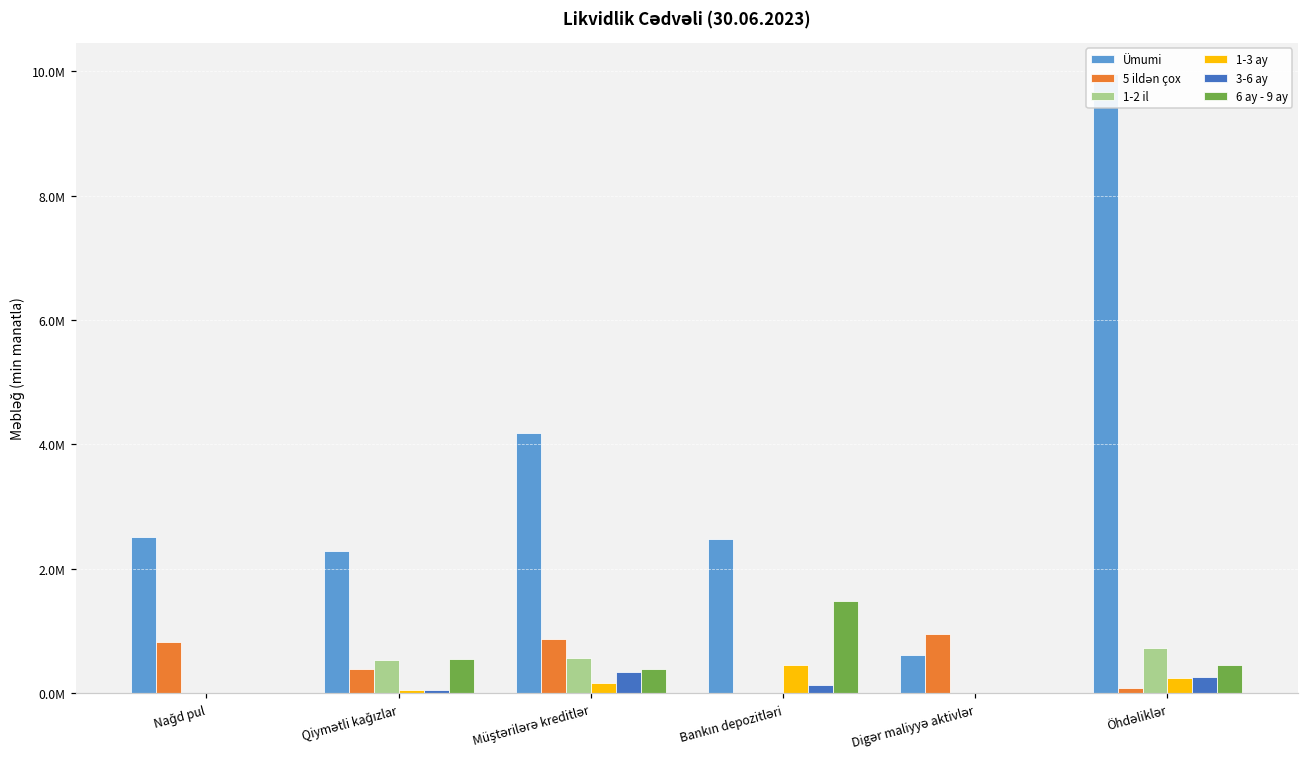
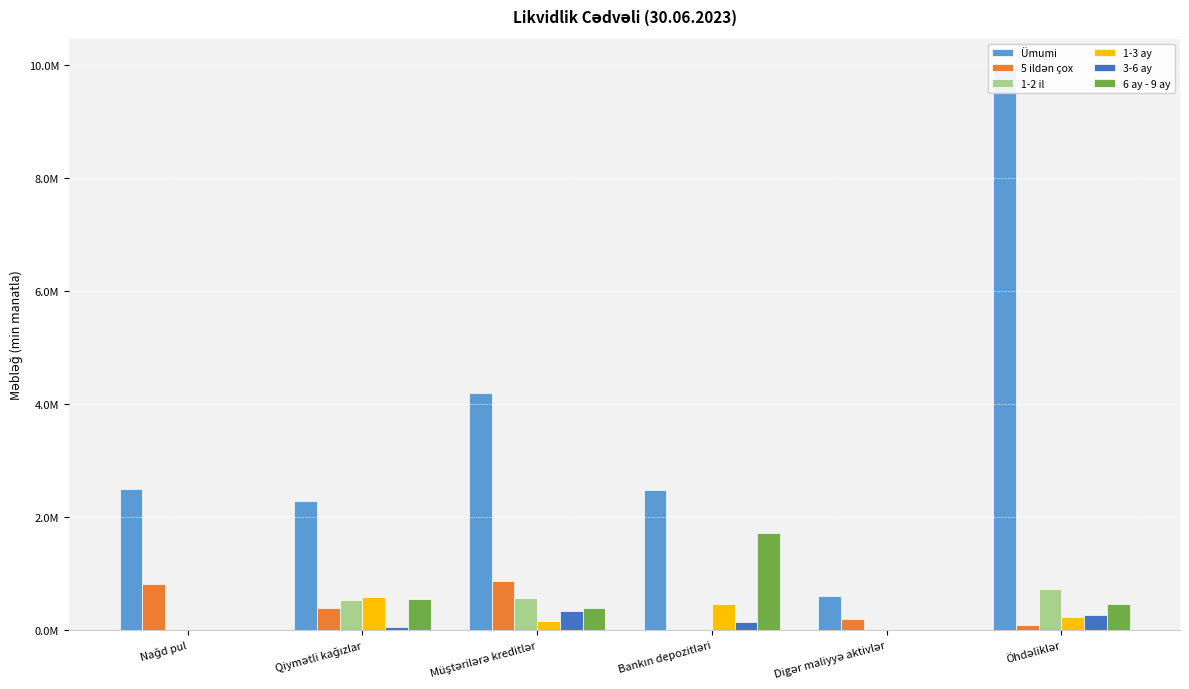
1-3 ay, Qiymətli kağızlar: 0 -> 600000
6 ay - 9 ay, Bankın depozitləri: 1500000 -> 1700000
5 ildən çox, Digər maliyyə aktivlər: 1000000 -> 200000
